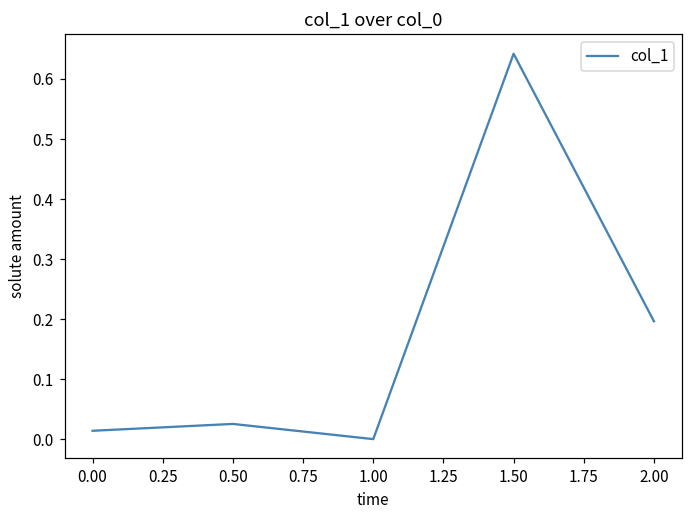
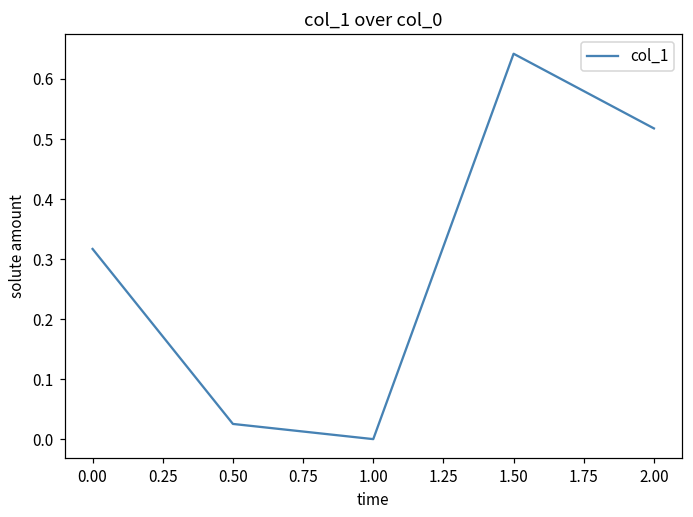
0.00: 0.01 -> 0.32
2.00: 0.20 -> 0.52
